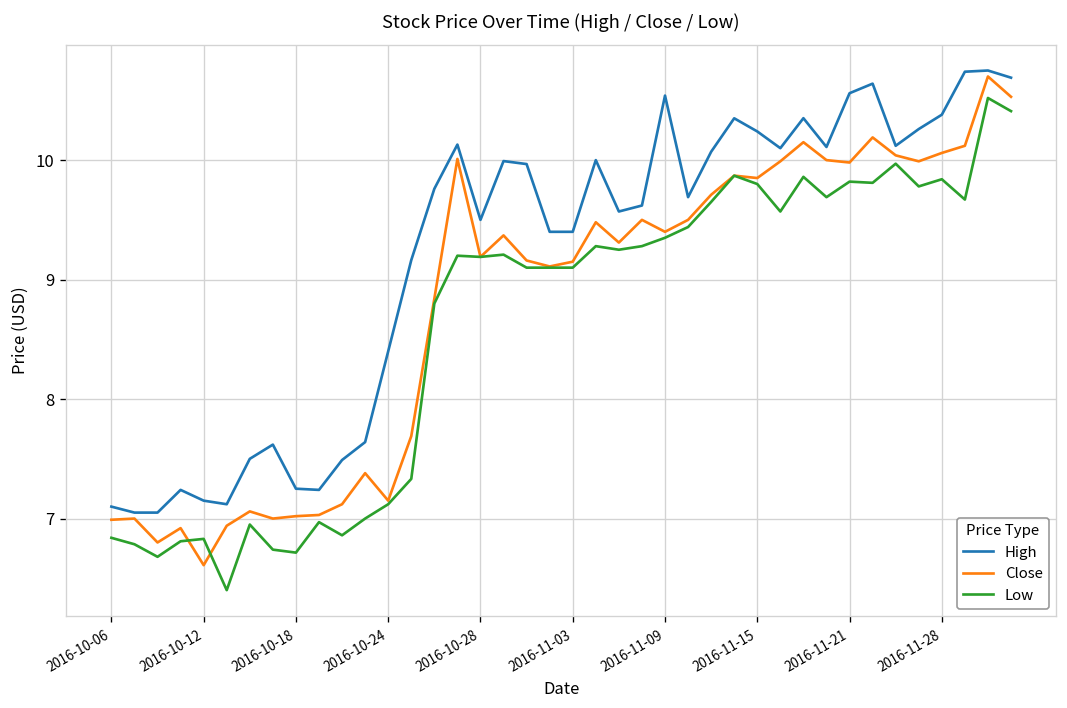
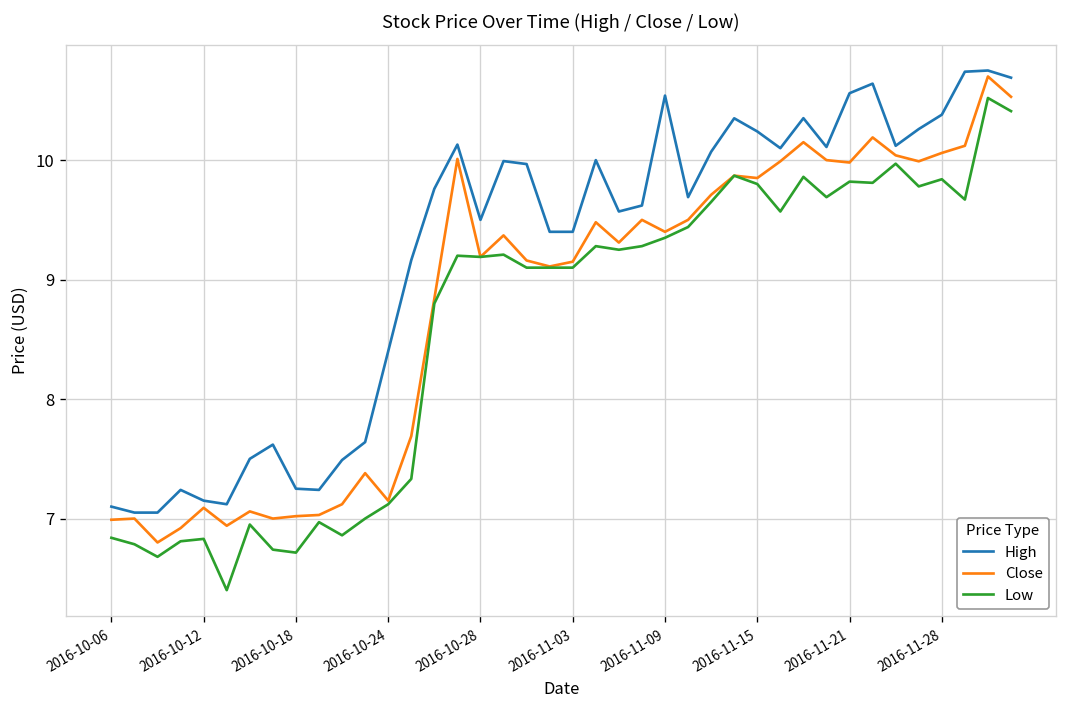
Close, 2016-10-12: 6.6 -> 7.1
